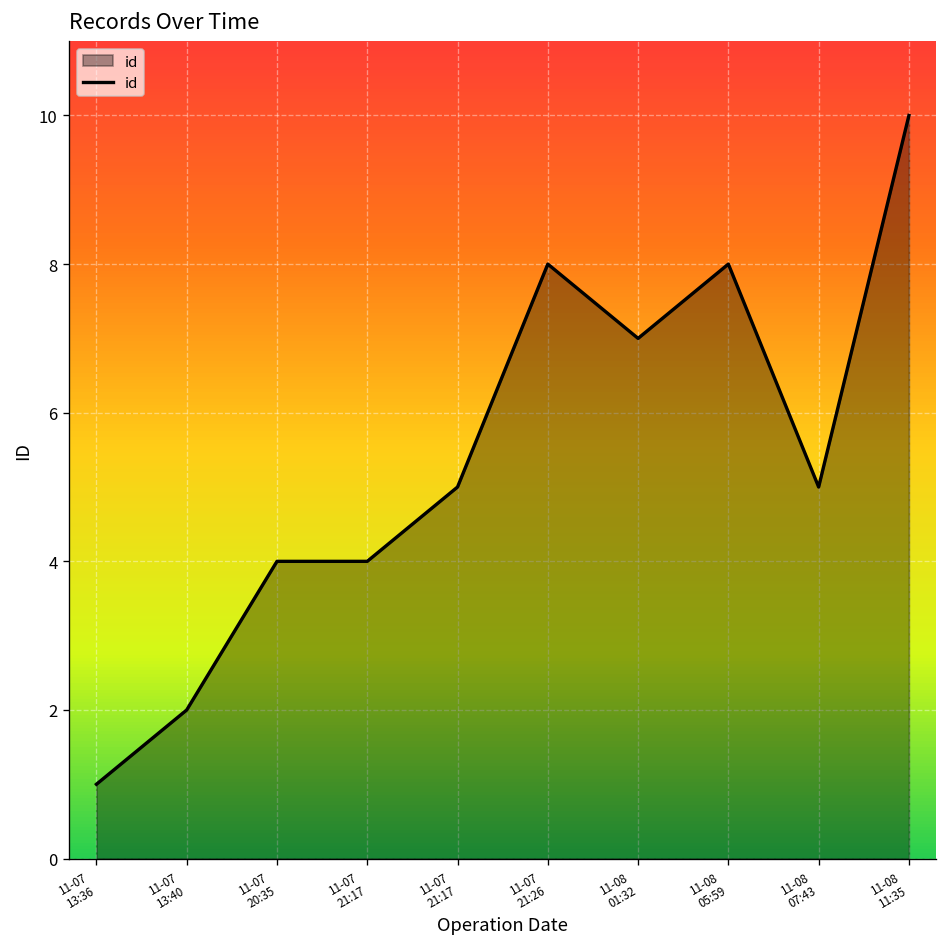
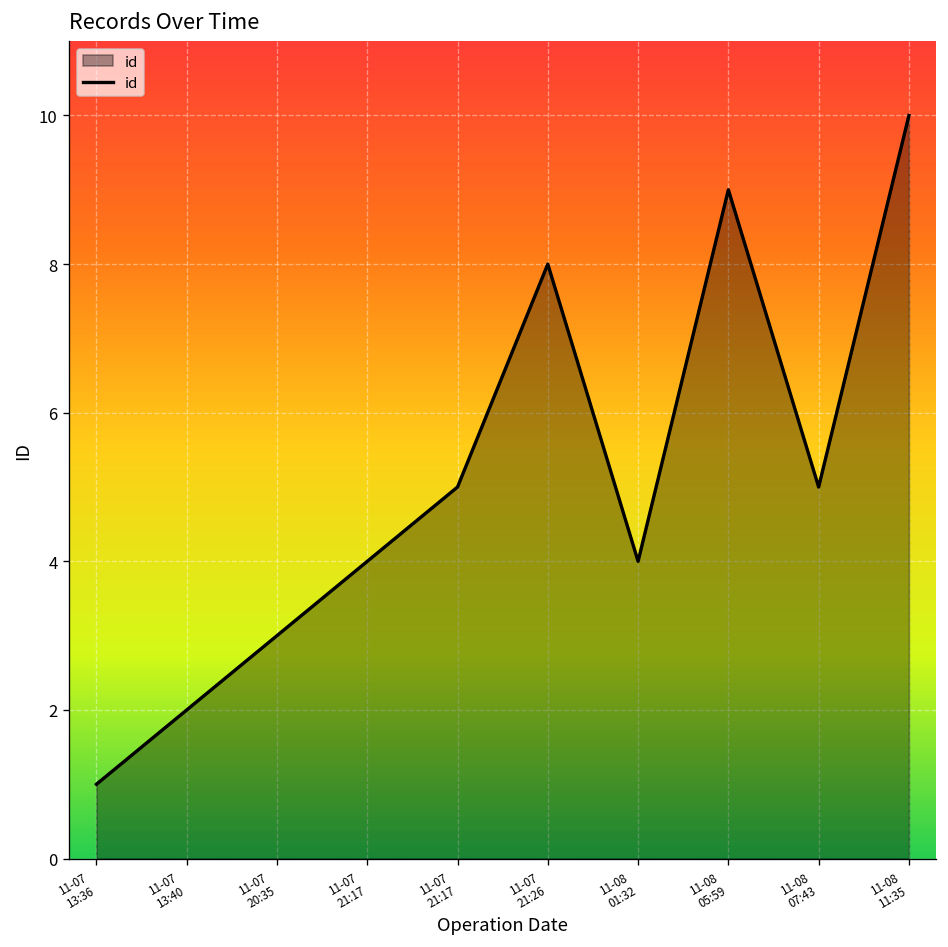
11-07 20:35: 4 -> 3
11-08 01:32: 7 -> 4
11-08 05:59: 8 -> 9
